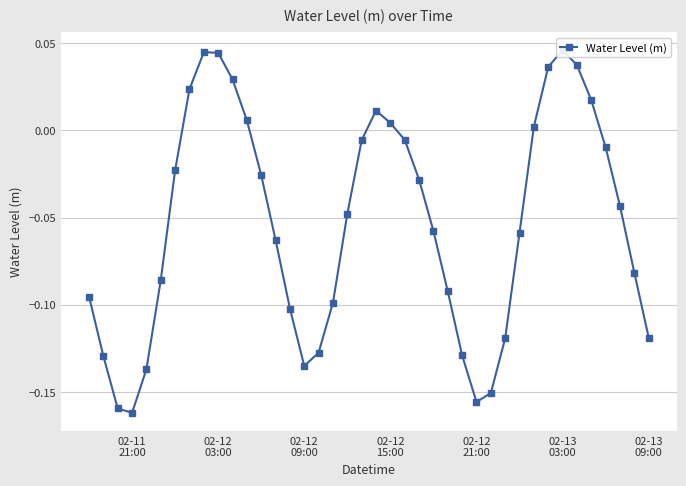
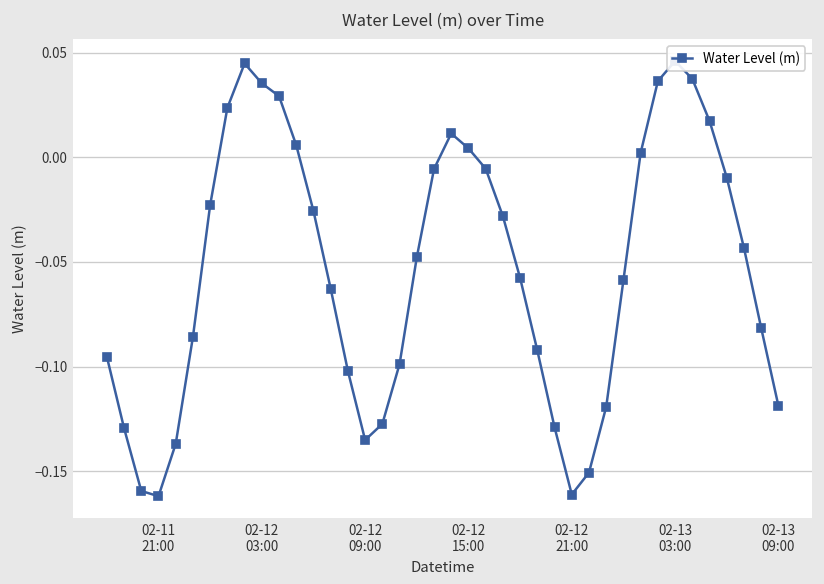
02-12 03:00: 0.045 -> 0.035
02-12 21:00: -0.156 -> -0.161
